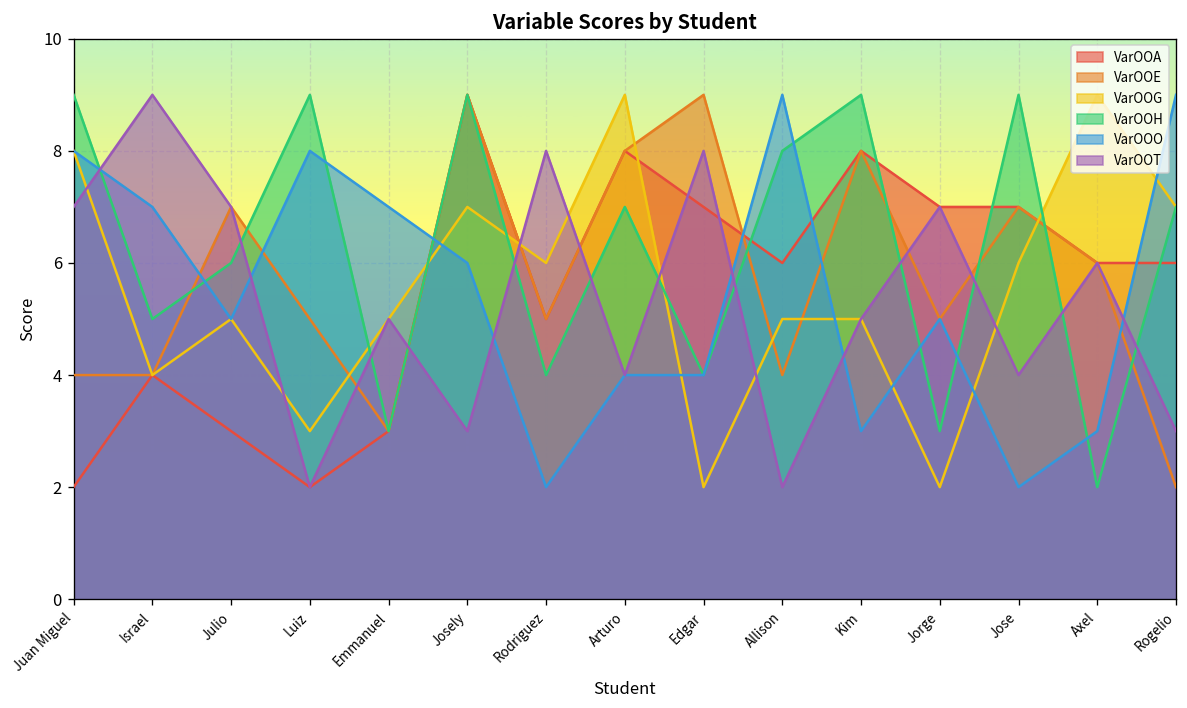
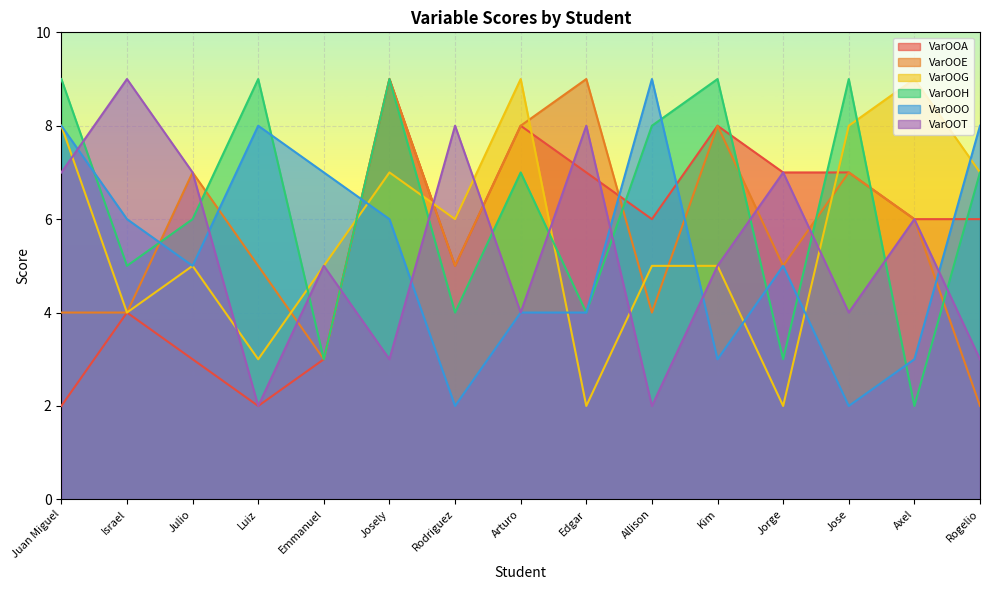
VarOOO, Israel: 7 -> 6
VarOOG, Jose: 6 -> 8
VarOOO, Rogelio: 9 -> 8
